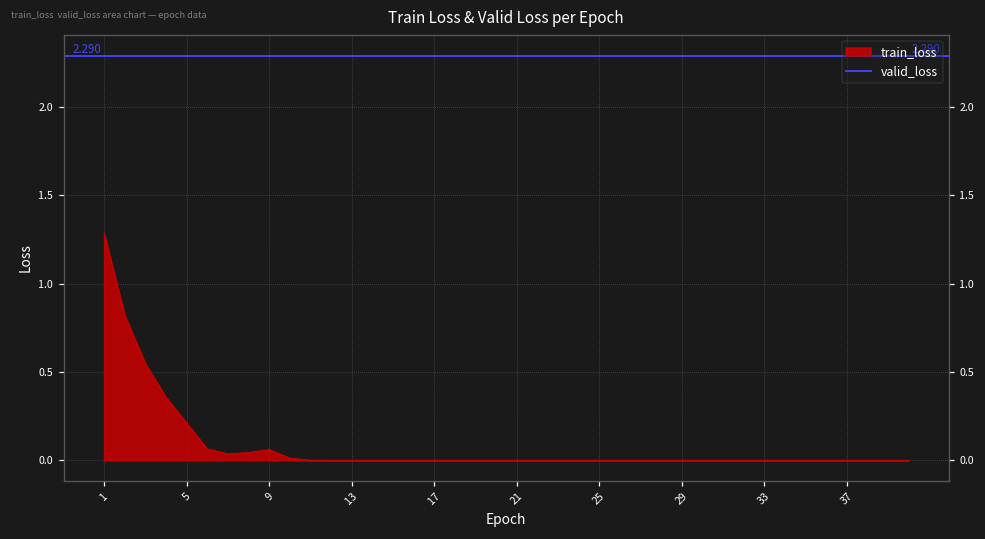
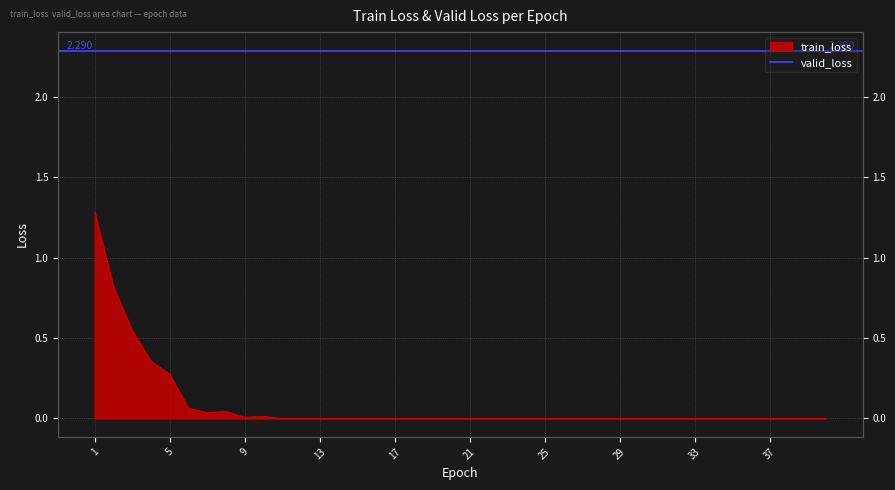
5: 0.21 -> 0.28
9: 0.06 -> 0.01
